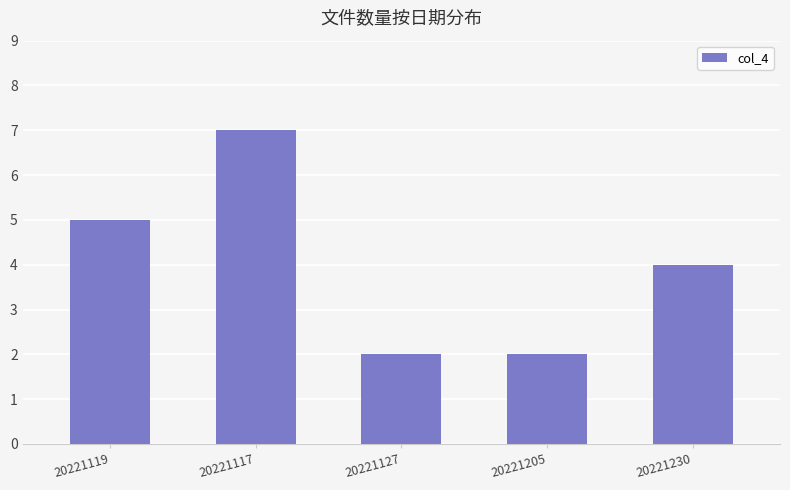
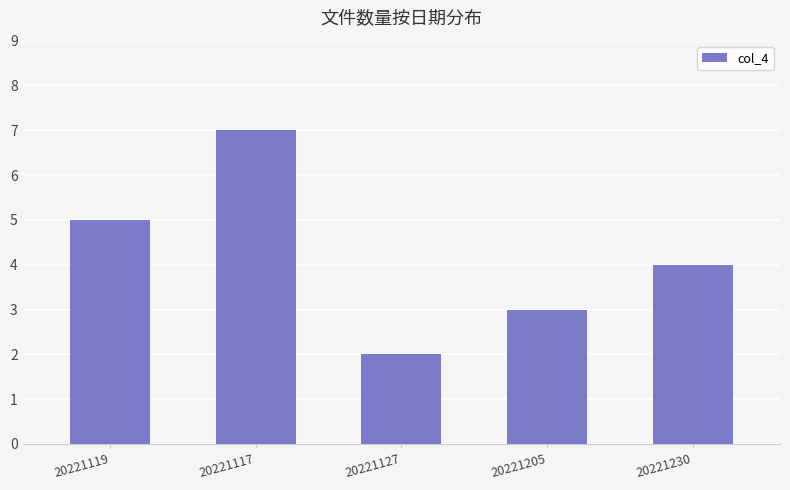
20221205: 2 -> 3
